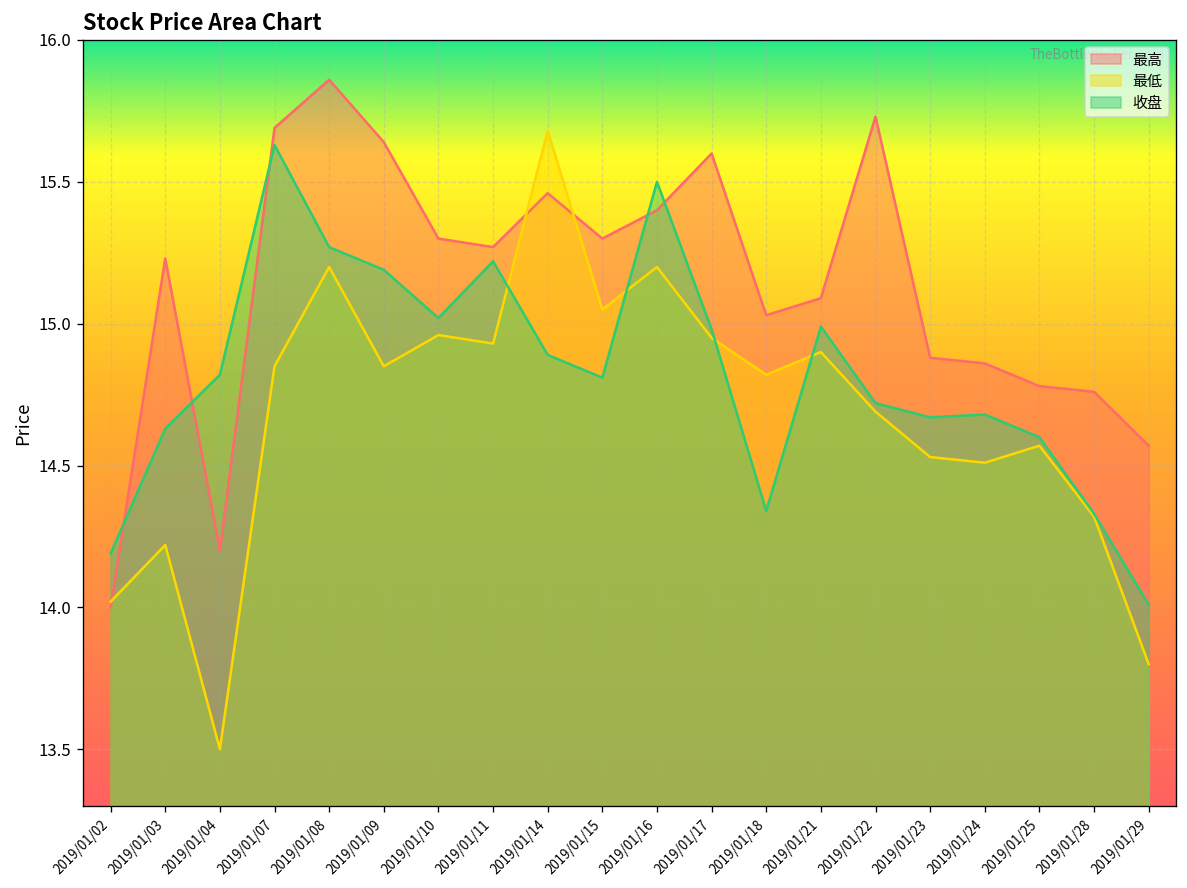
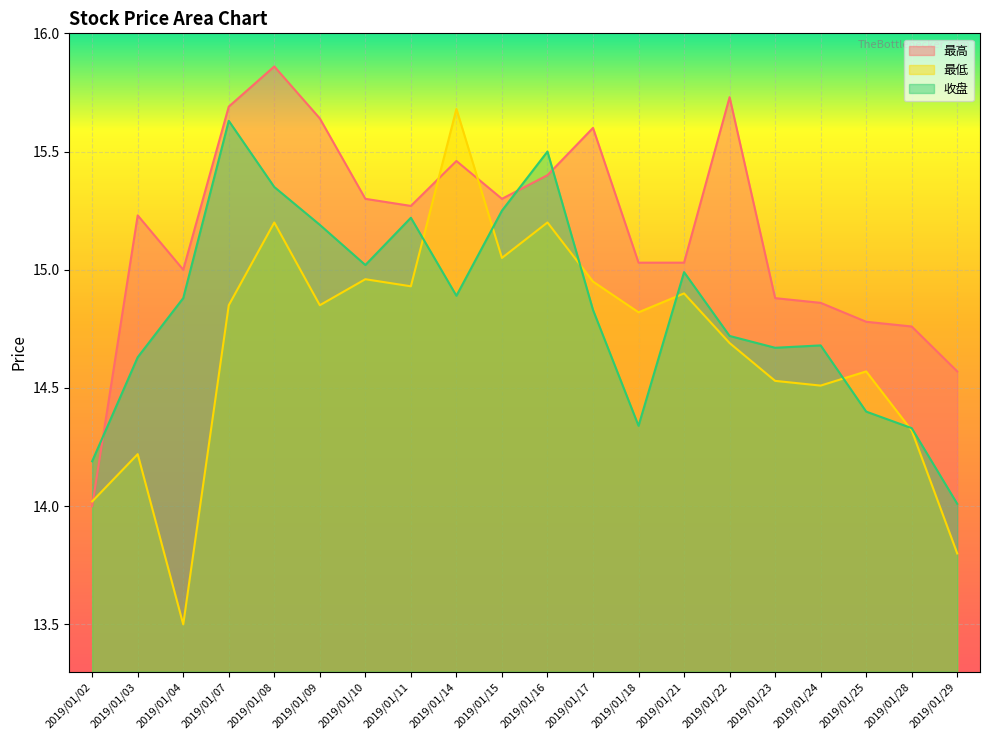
最高, 2019/01/04: 14.2 -> 15.0
收盘, 2019/01/04: 14.82 -> 14.88
收盘, 2019/01/08: 15.27 -> 15.35
收盘, 2019/01/15: 14.81 -> 15.25
收盘, 2019/01/17: 14.98 -> 14.83
最高, 2019/01/21: 15.09 -> 15.03
收盘, 2019/01/25: 14.6 -> 14.4
